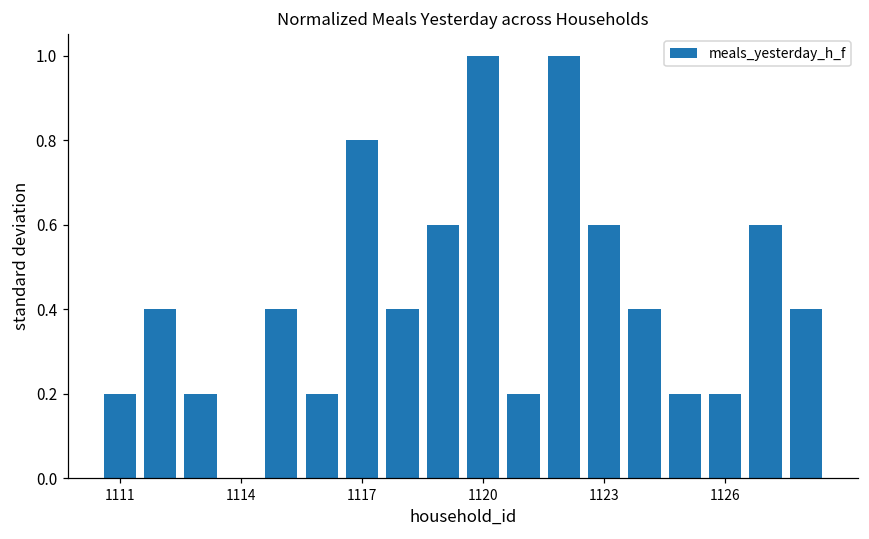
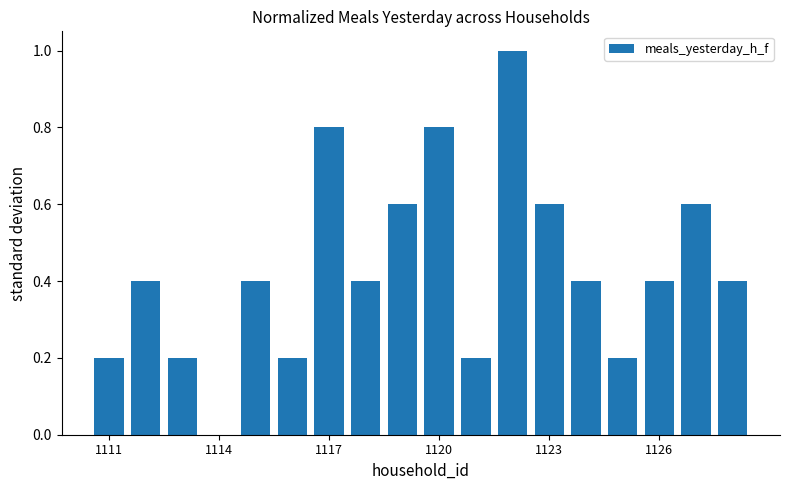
1120: 1.00 -> 0.80
1126: 0.20 -> 0.40
